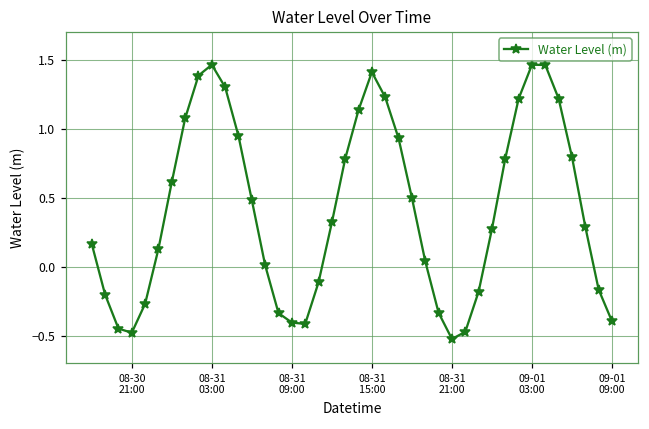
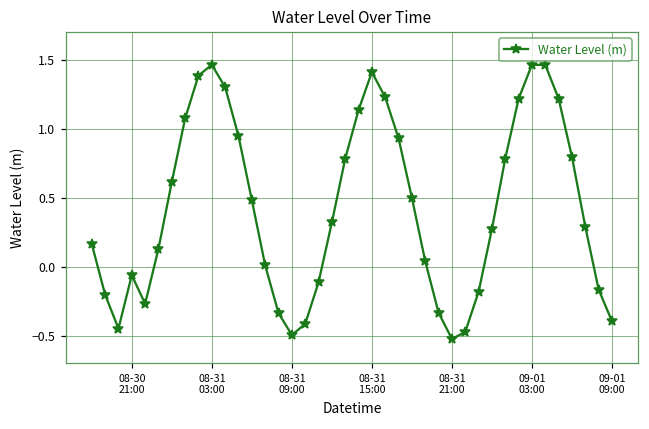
08-30 21:00: -0.48 -> -0.06
08-31 09:00: -0.41 -> -0.50
